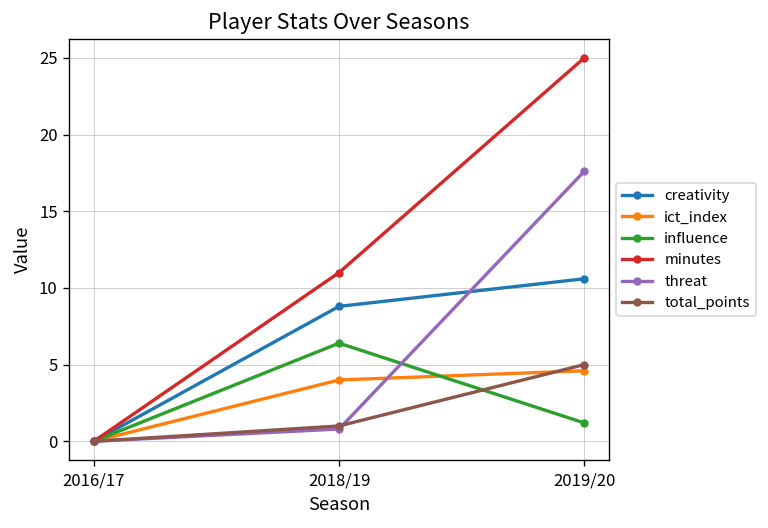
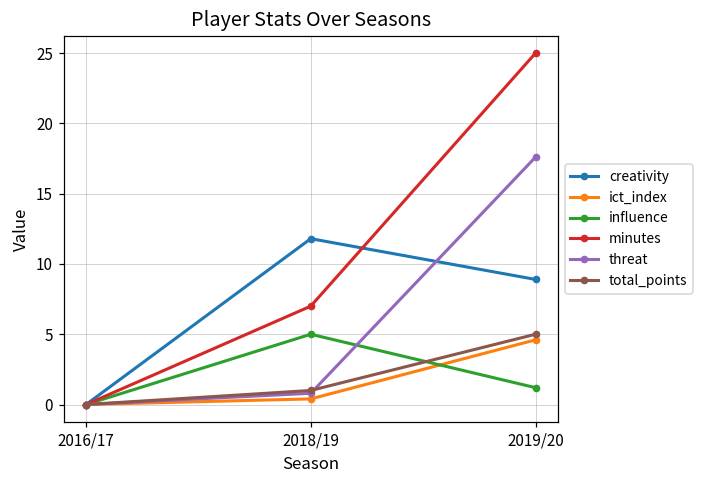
creativity, 2018/19: 8.8 -> 11.8
ict_index, 2018/19: 4.0 -> 0.4
influence, 2018/19: 6.4 -> 5.0
minutes, 2018/19: 11 -> 7
creativity, 2019/20: 10.6 -> 8.9
